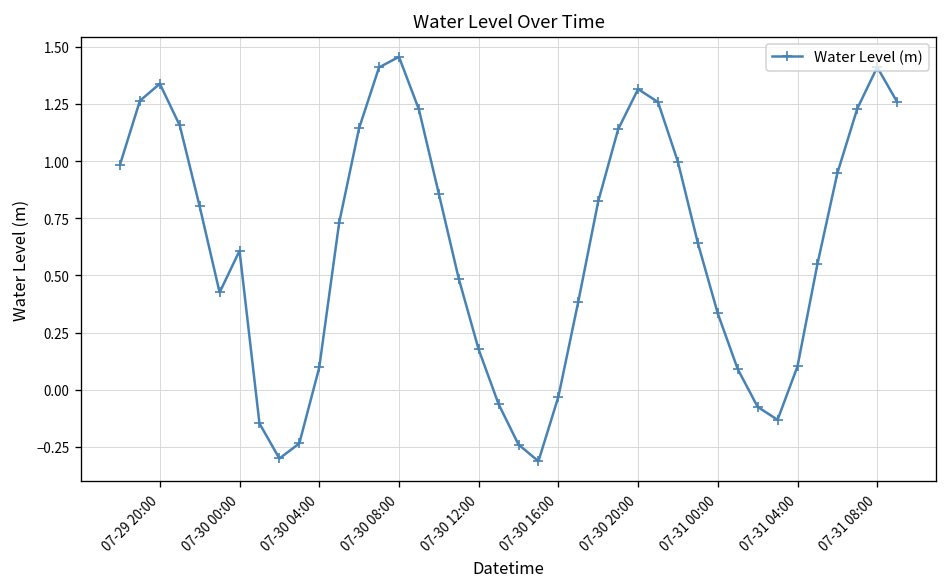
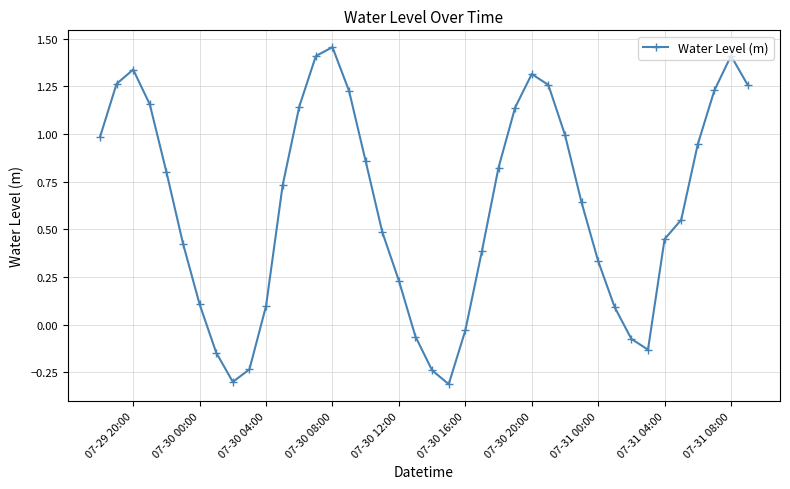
07-30 00:00: 0.61 -> 0.11
07-30 12:00: 0.18 -> 0.23
07-31 04:00: 0.10 -> 0.45
